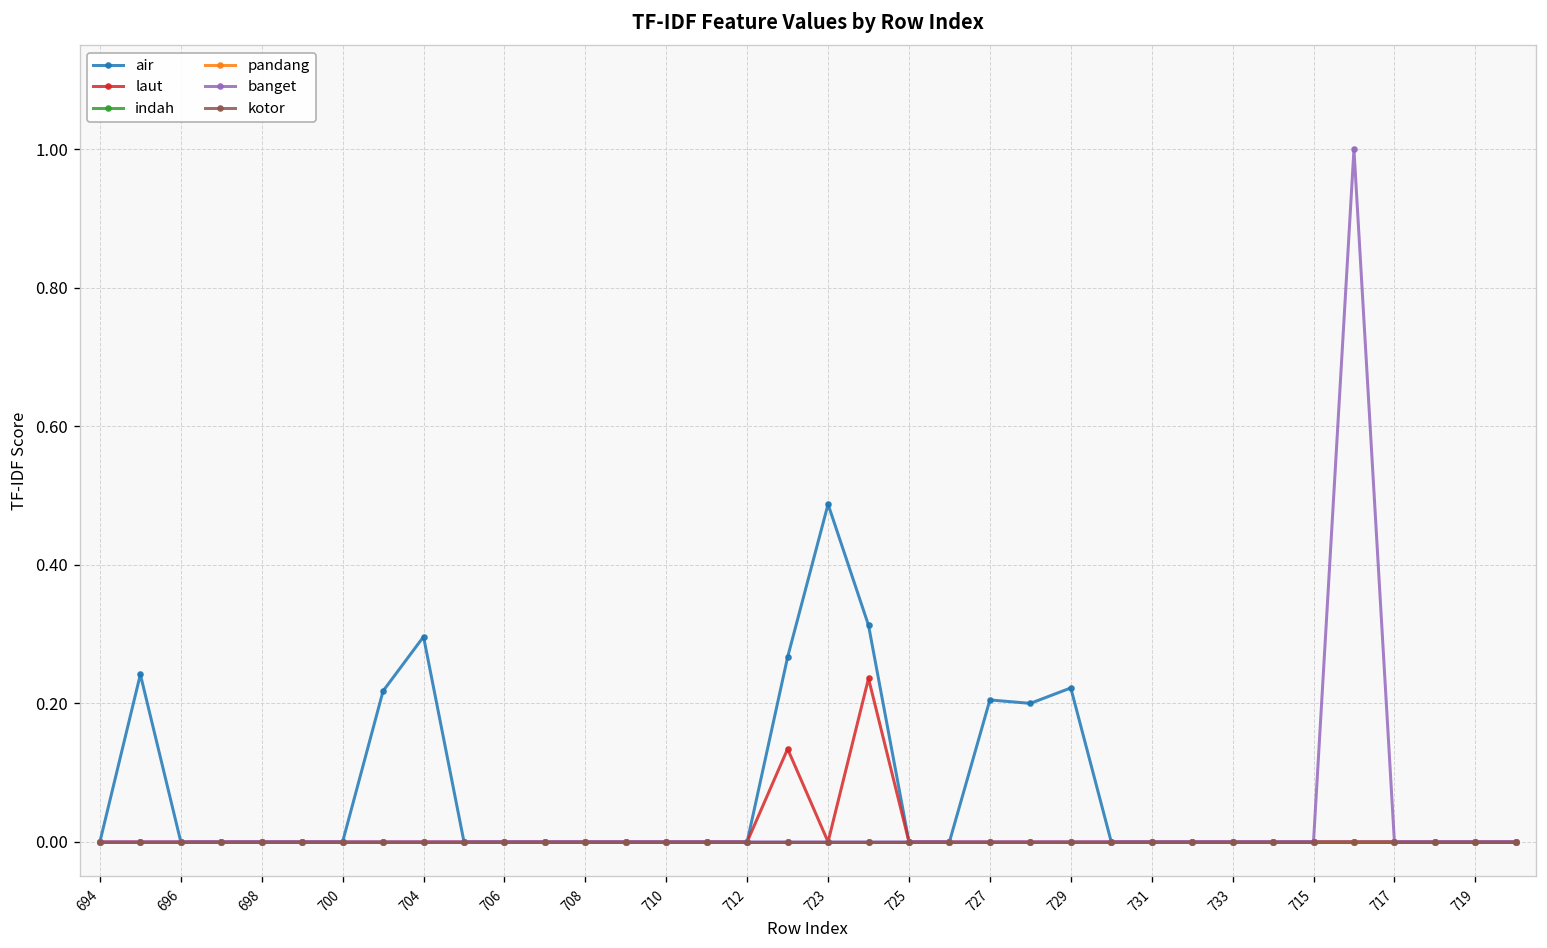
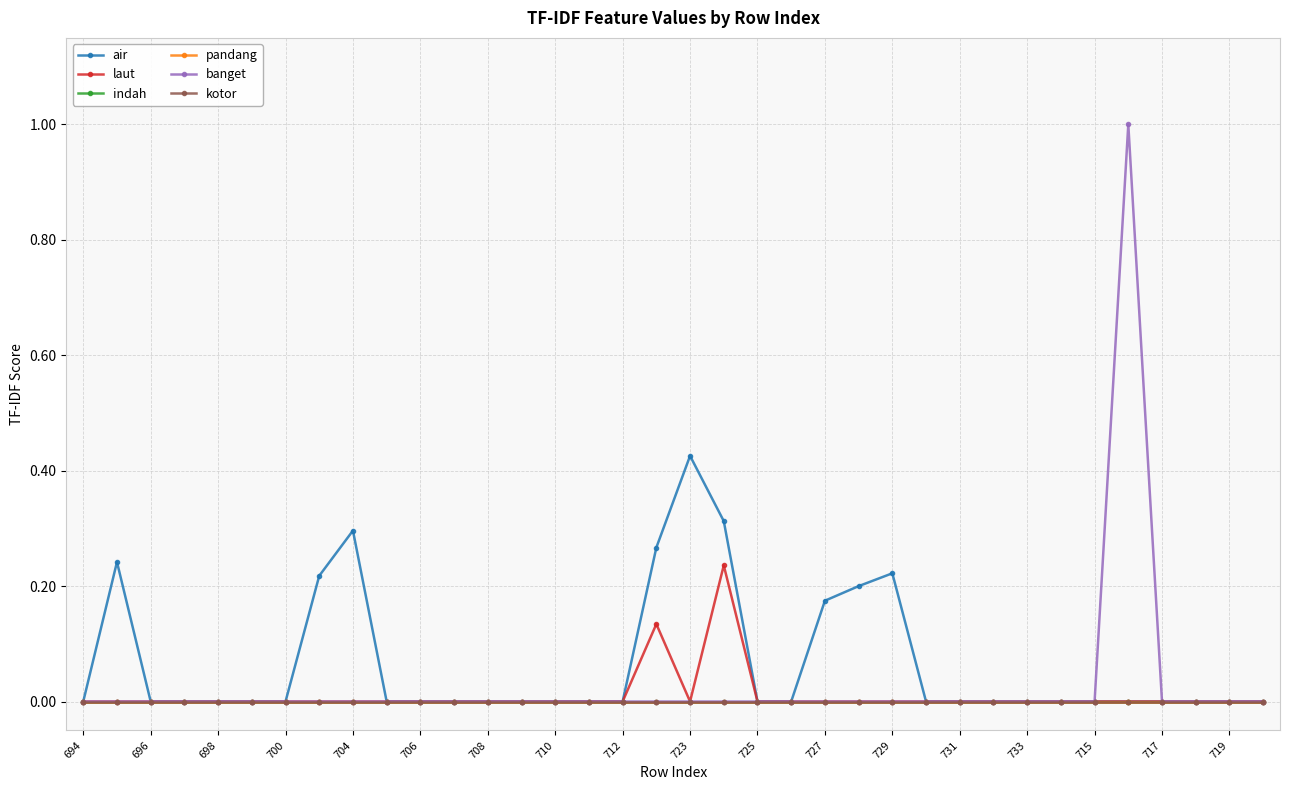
air, 723: 0.49 -> 0.43
air, 727: 0.20 -> 0.17
